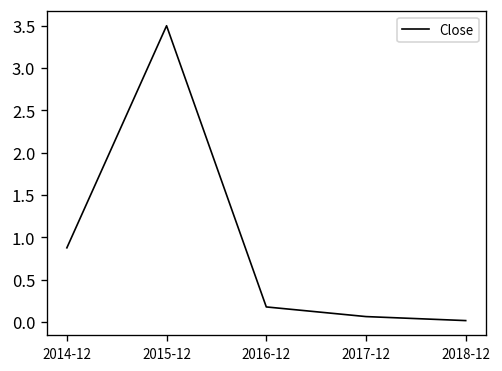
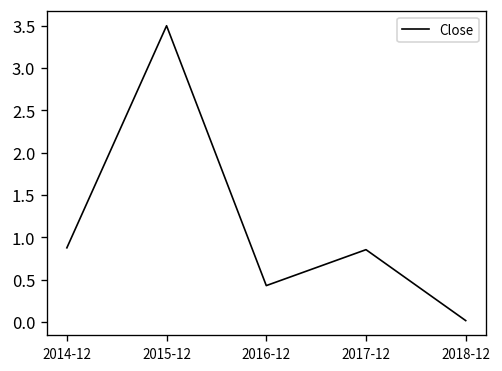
2016-12: 0.2 -> 0.4
2017-12: 0.1 -> 0.9
